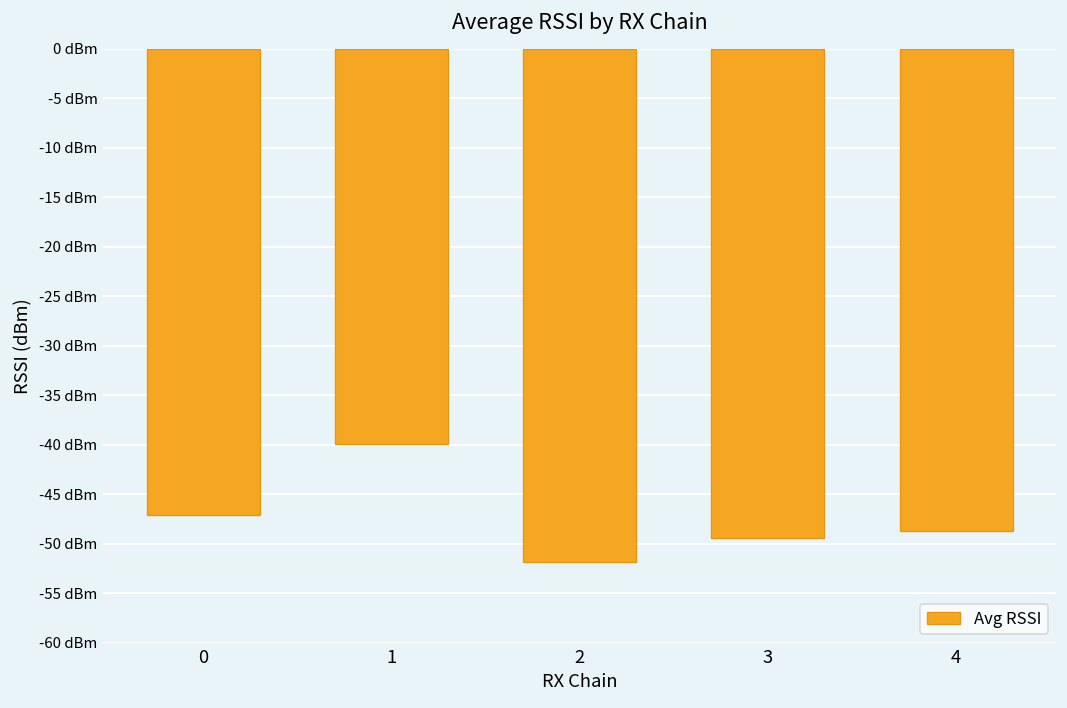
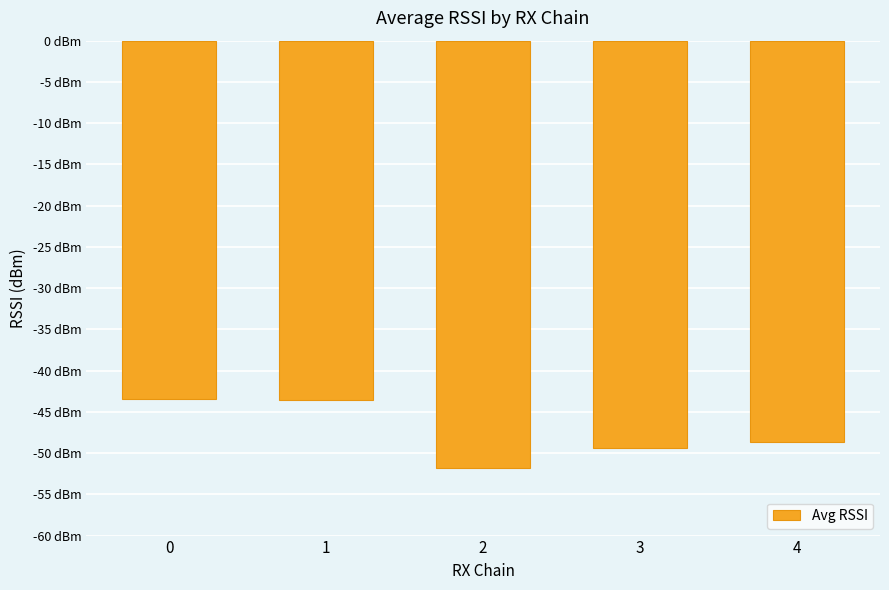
0: -47 dBm -> -43 dBm
1: -40 dBm -> -44 dBm
